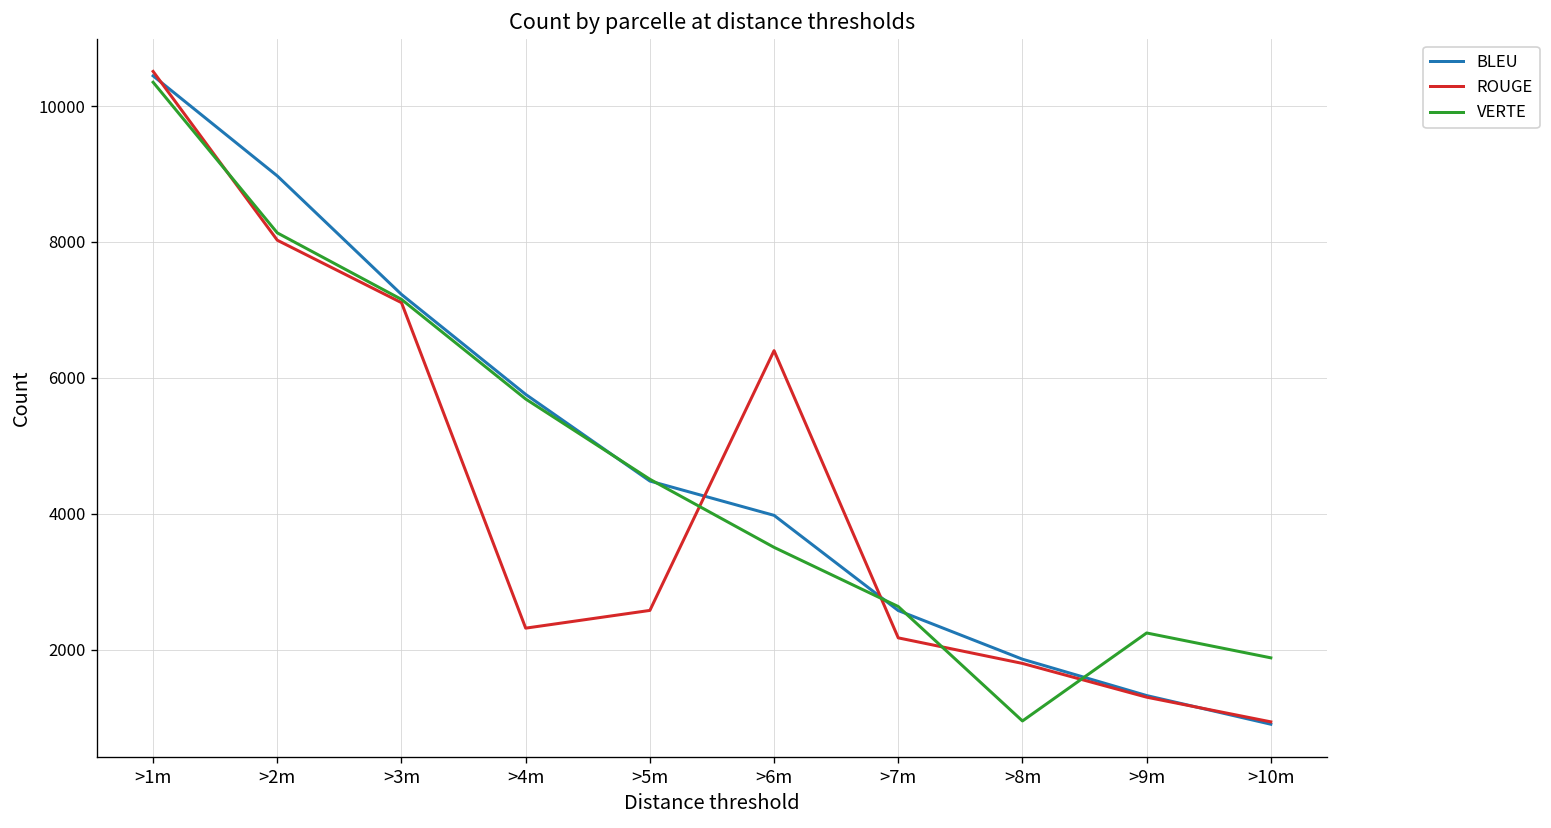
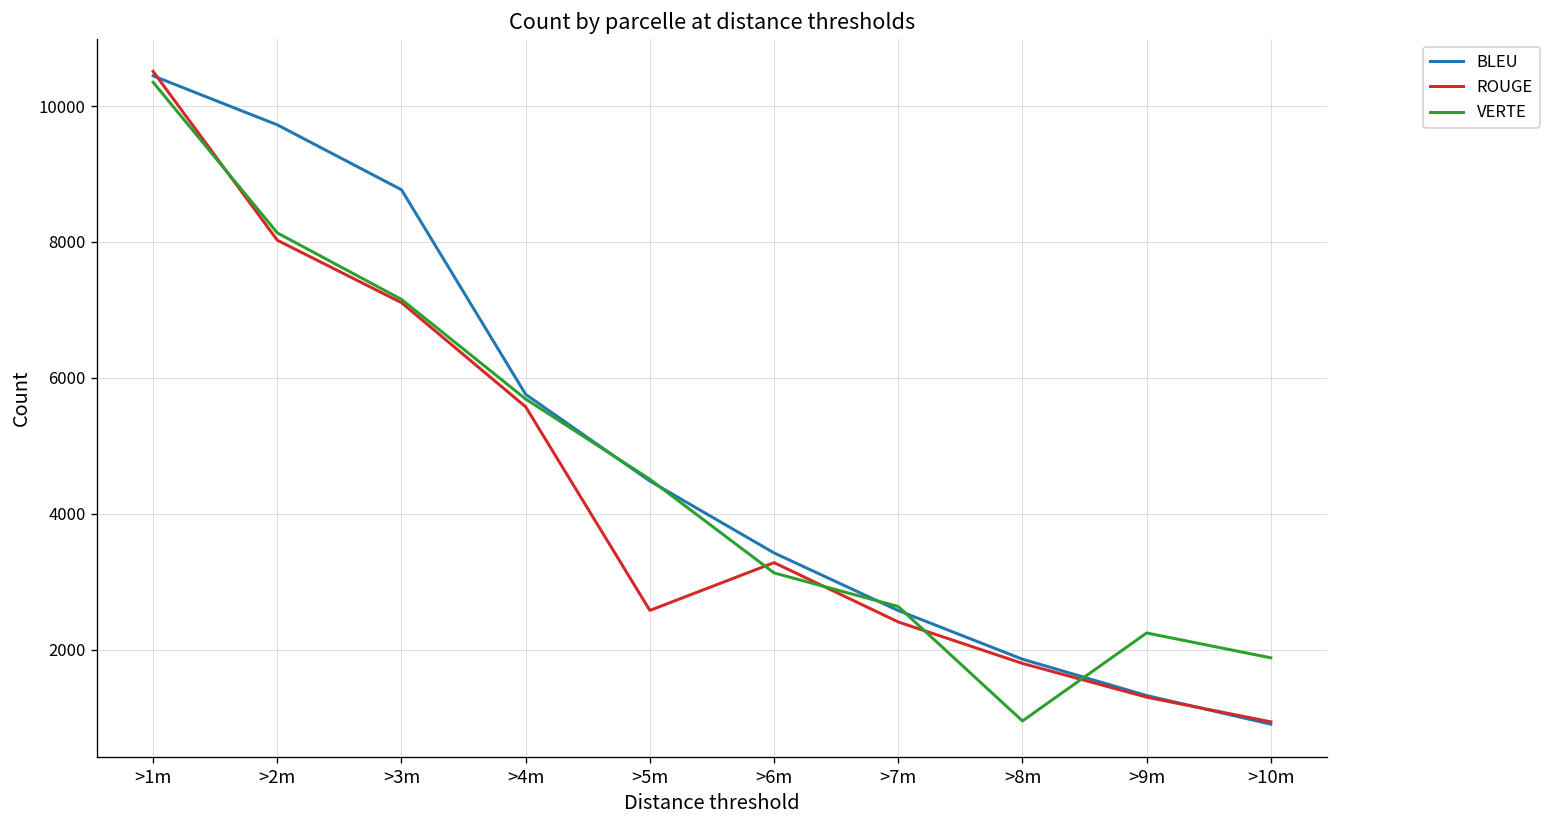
BLEU, >2m: 9000 -> 9700
BLEU, >3m: 7200 -> 8800
ROUGE, >4m: 2300 -> 5600
BLEU, >6m: 4000 -> 3400
ROUGE, >6m: 6400 -> 3300
VERTE, >6m: 3500 -> 3100
ROUGE, >7m: 2200 -> 2400
